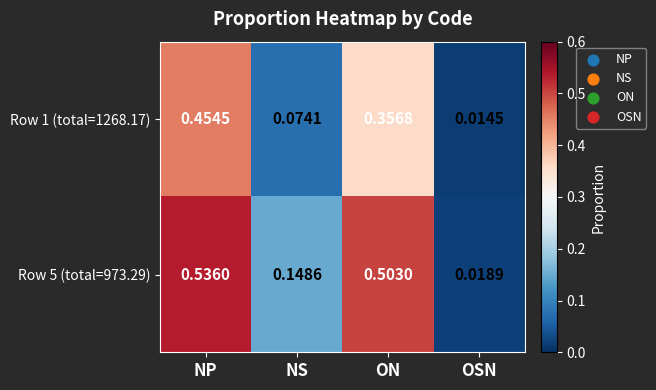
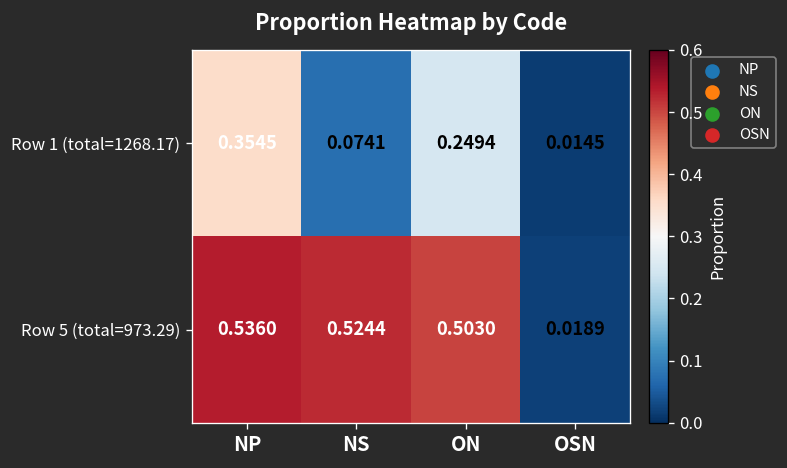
Row 1 (total=1268.17), NP: 0.4545 -> 0.3545
Row 1 (total=1268.17), ON: 0.3568 -> 0.2494
Row 5 (total=973.29), NS: 0.1486 -> 0.5244
